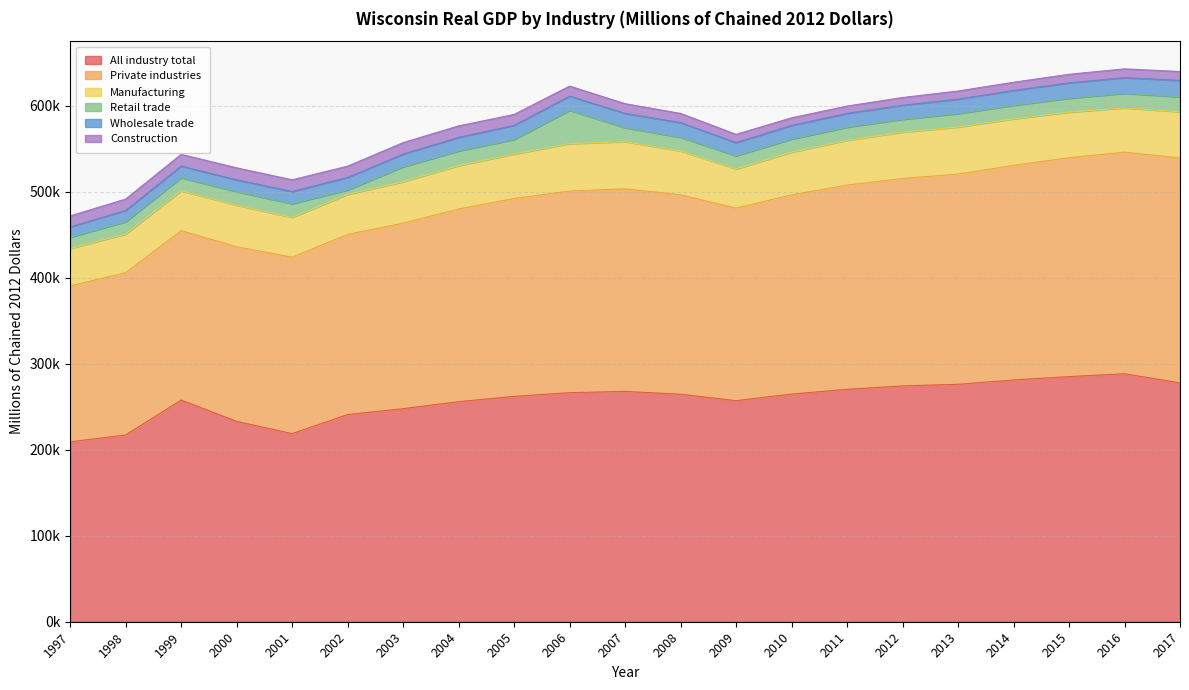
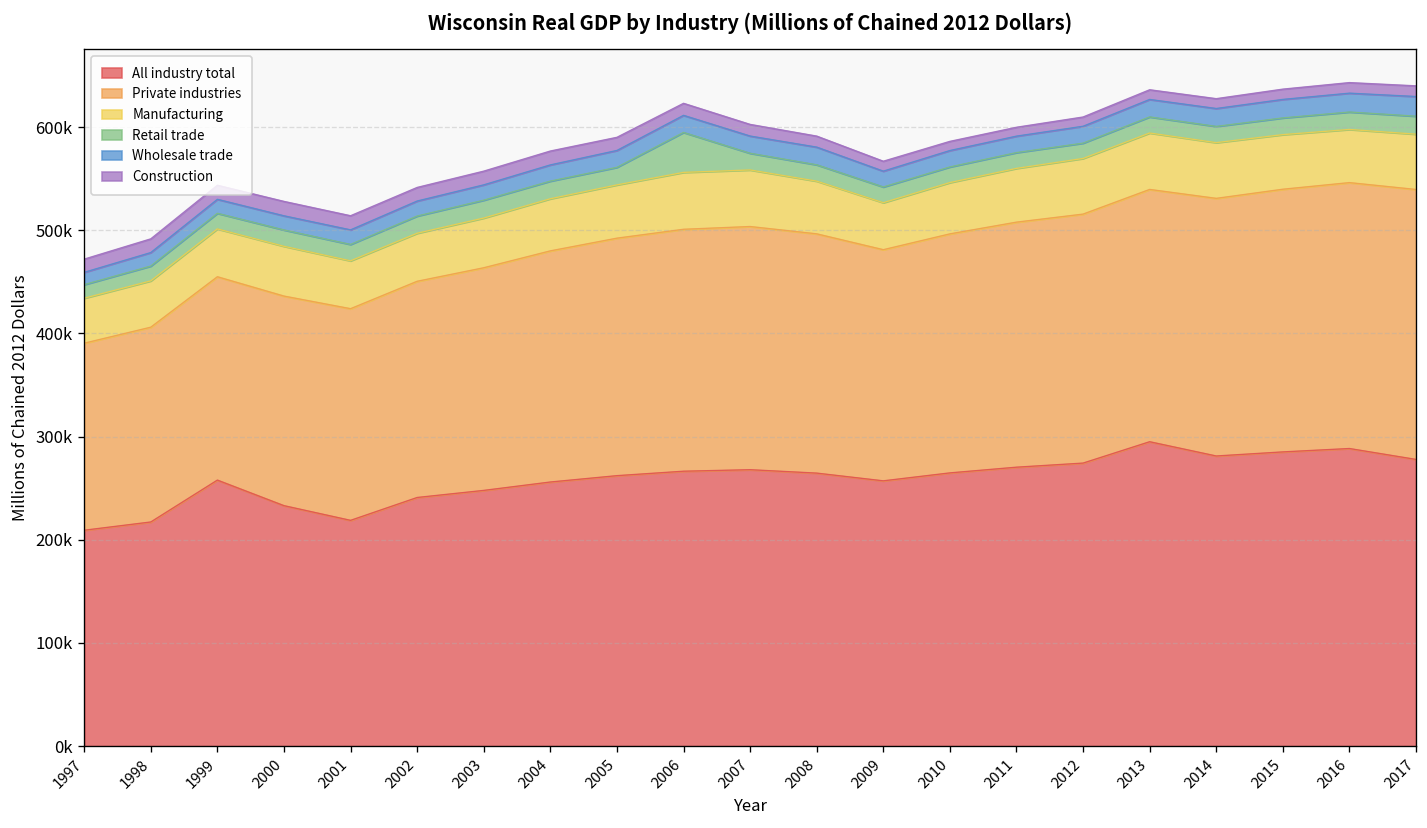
Retail trade, 2002: 10000 -> 20000
All industry total, 2013: 280000 -> 300000
